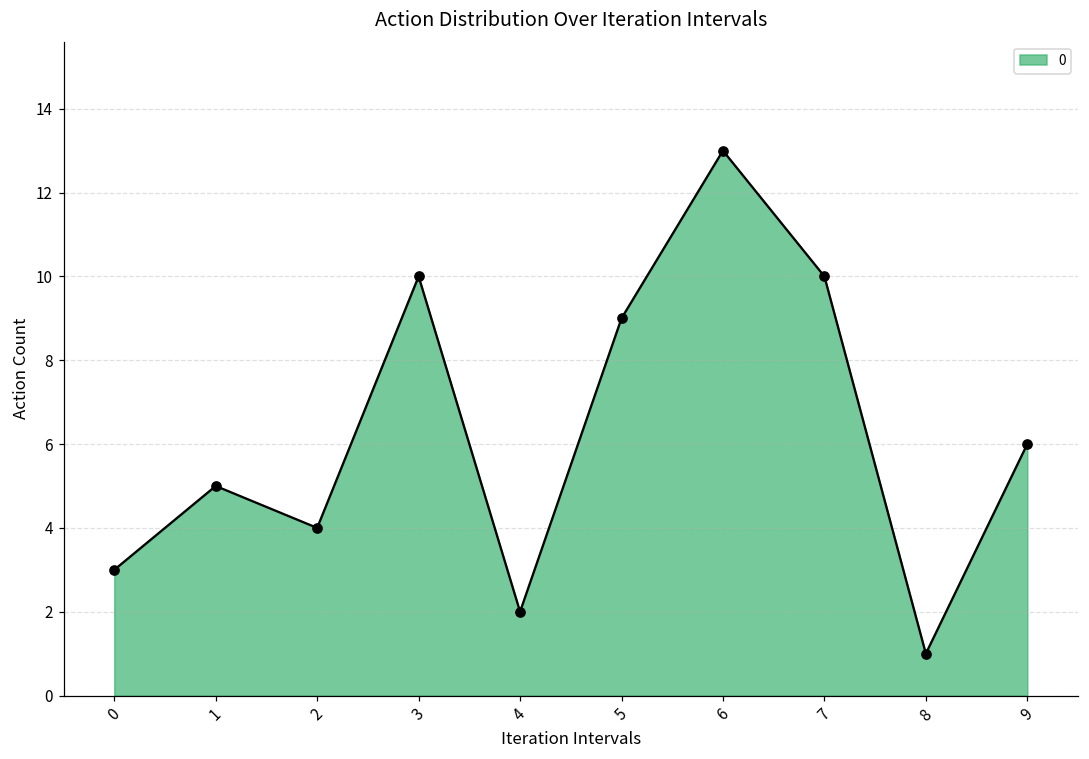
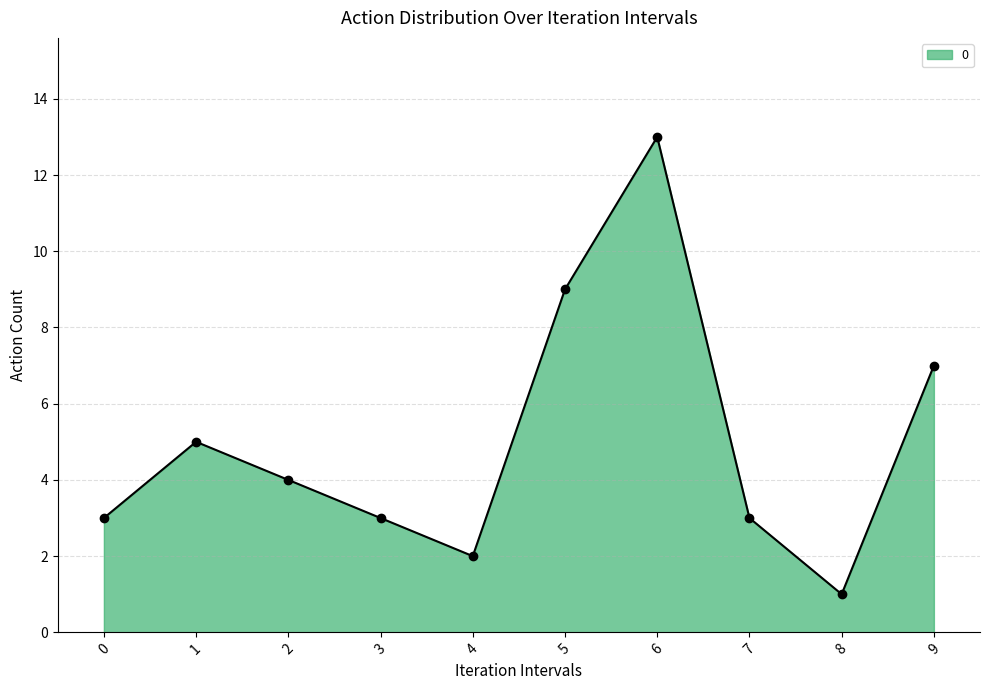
3: 10 -> 3
7: 10 -> 3
9: 6 -> 7
